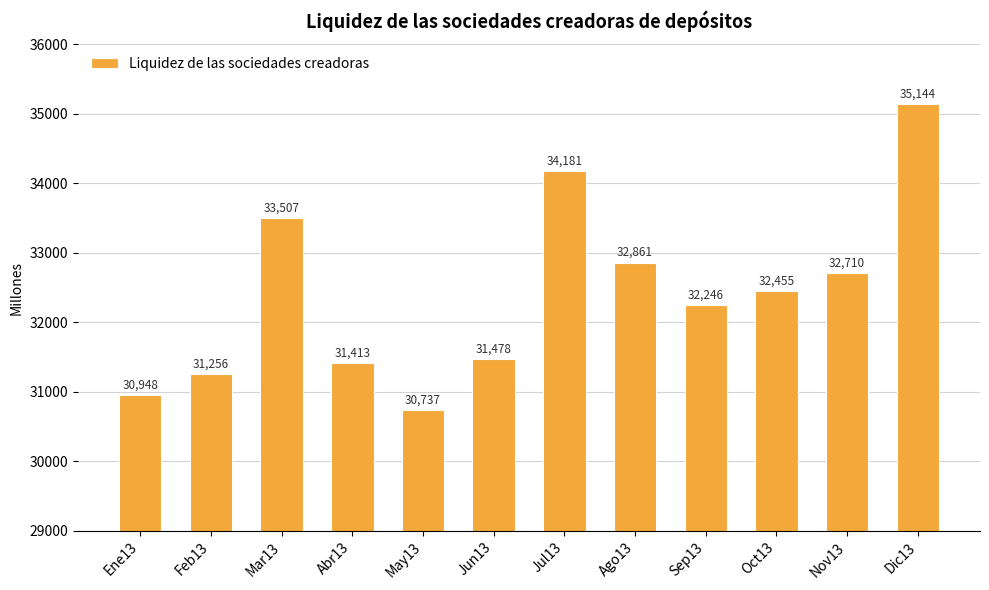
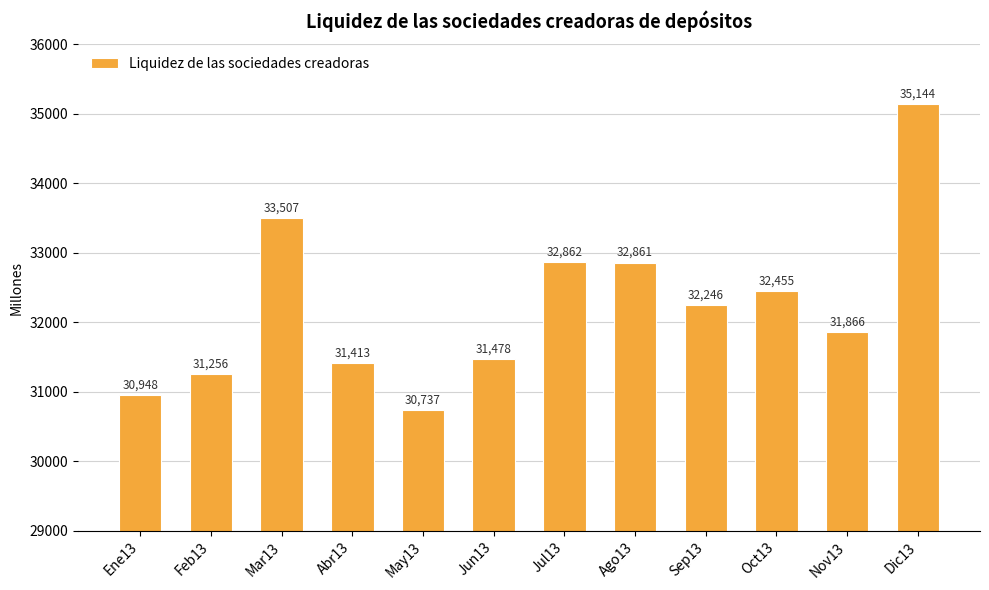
Jul13: 34,181 -> 32,862
Nov13: 32,710 -> 31,866
